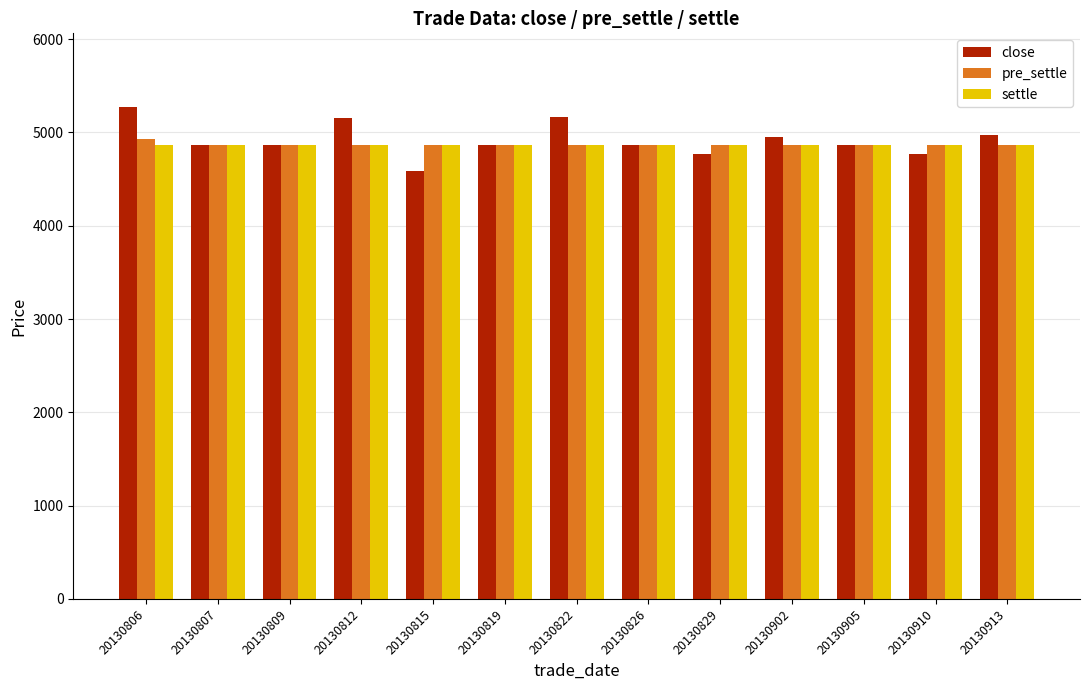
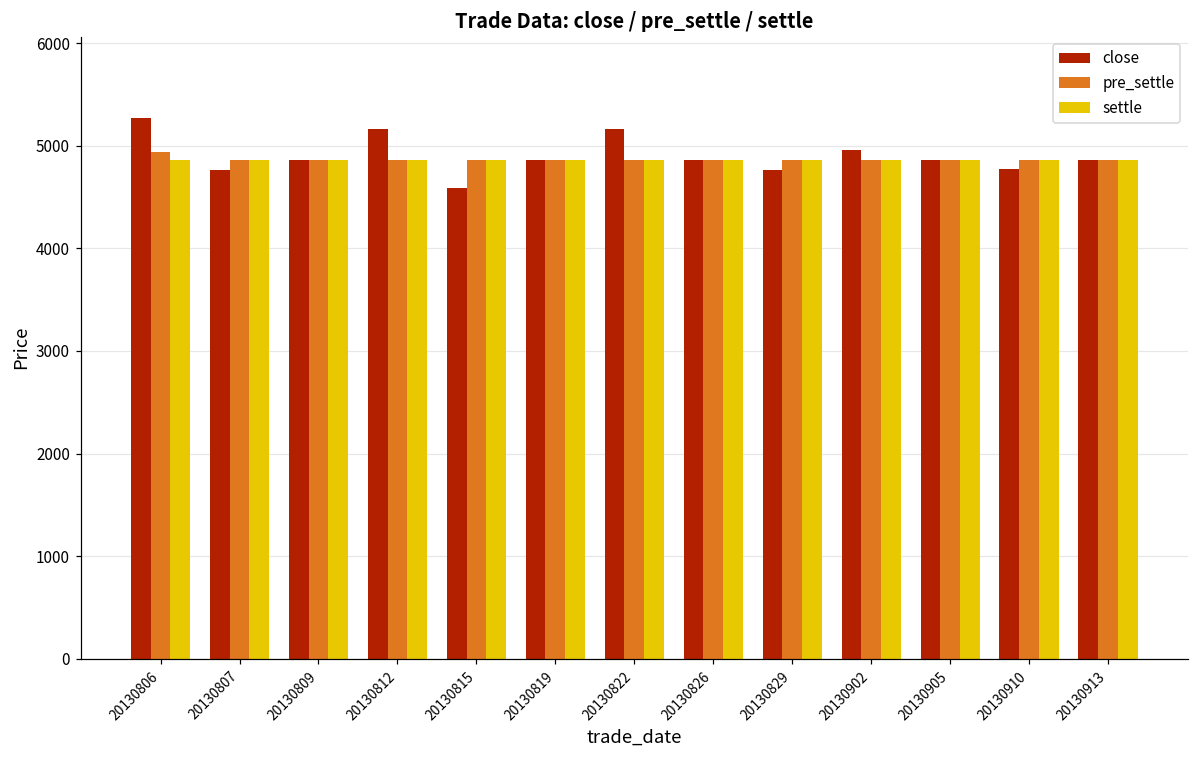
close, 20130807: 4900 -> 4800
close, 20130913: 5000 -> 4900
